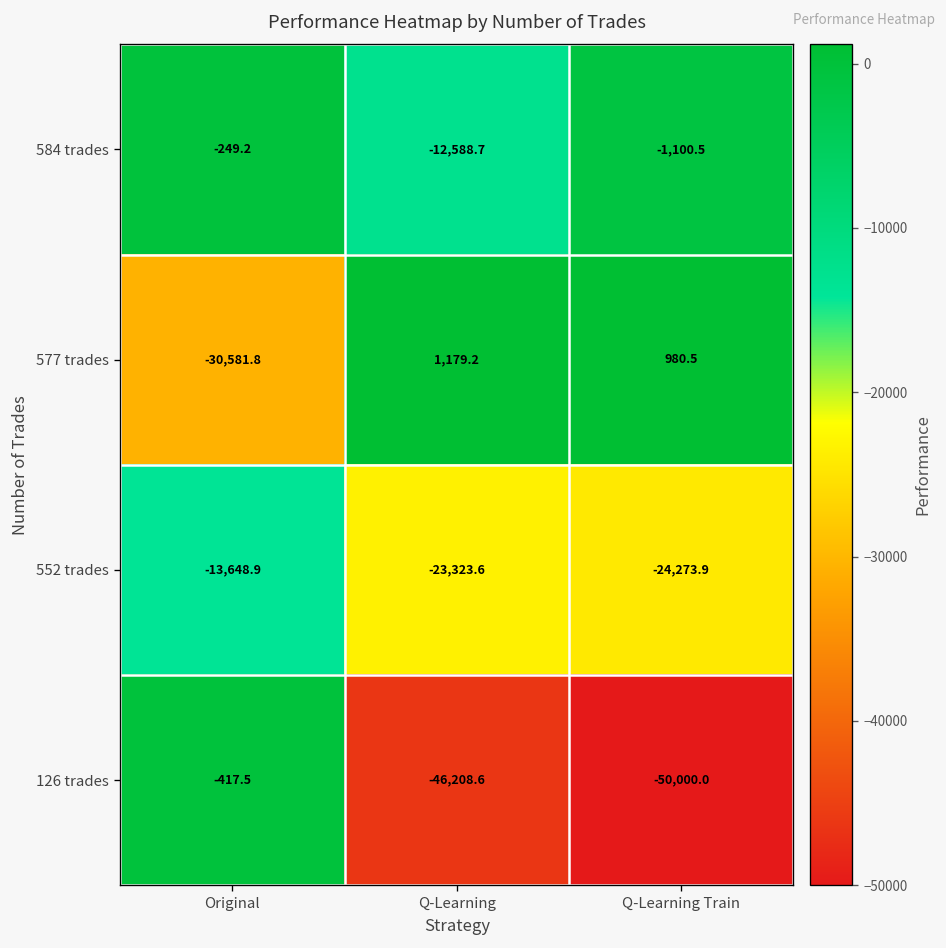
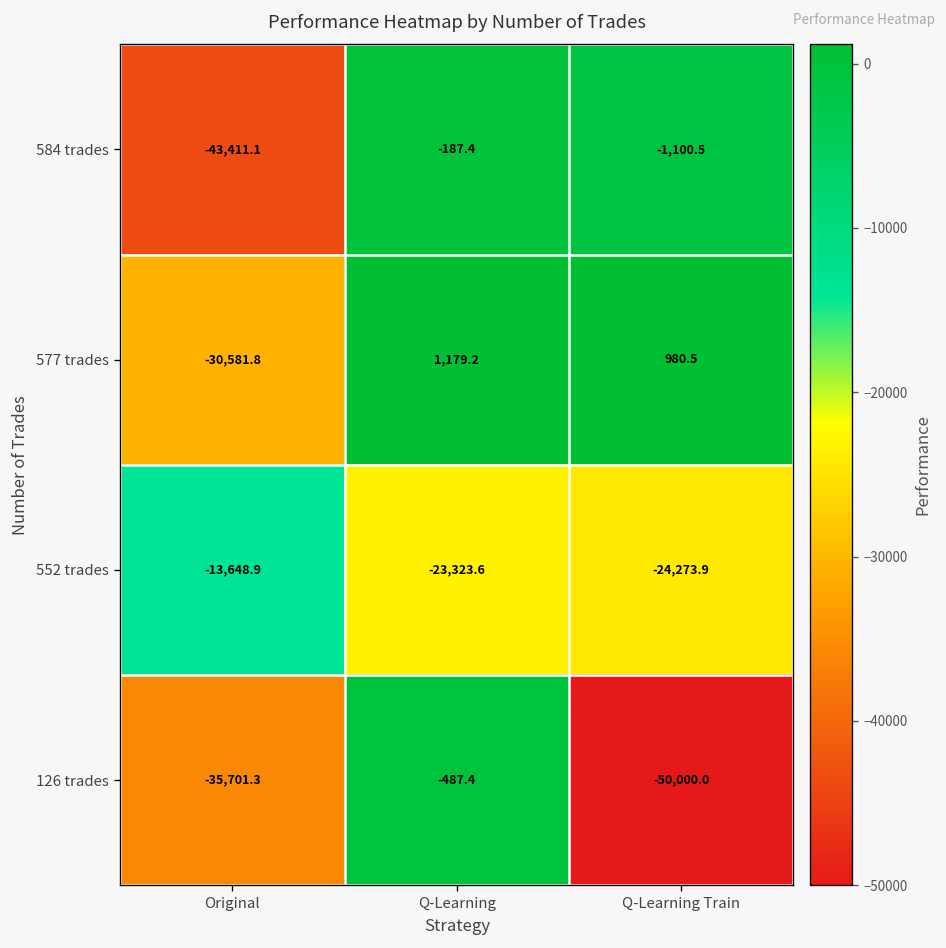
584 trades, Original: -249.2 -> -43,411.1
584 trades, Q-Learning: -12,588.7 -> -187.4
126 trades, Original: -417.5 -> -35,701.3
126 trades, Q-Learning: -46,208.6 -> -487.4
